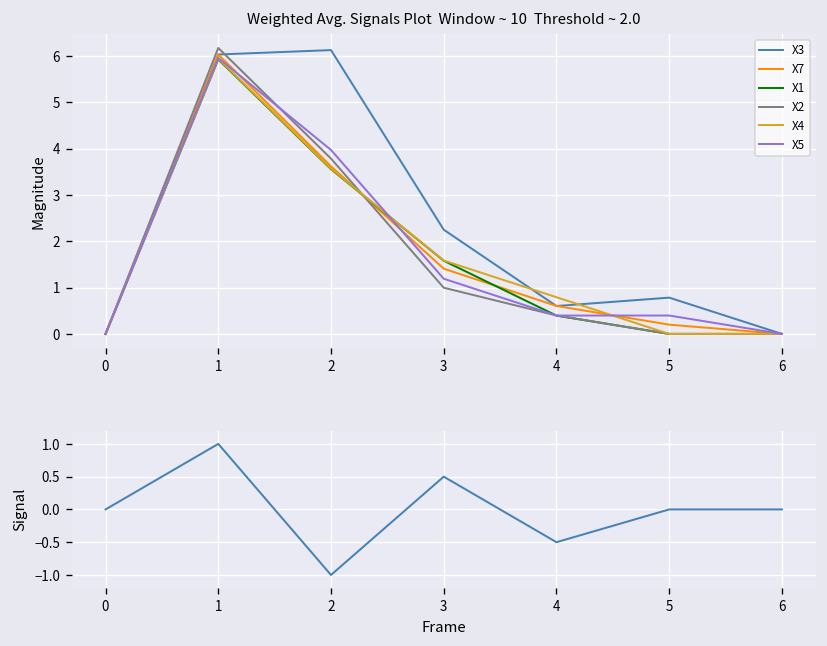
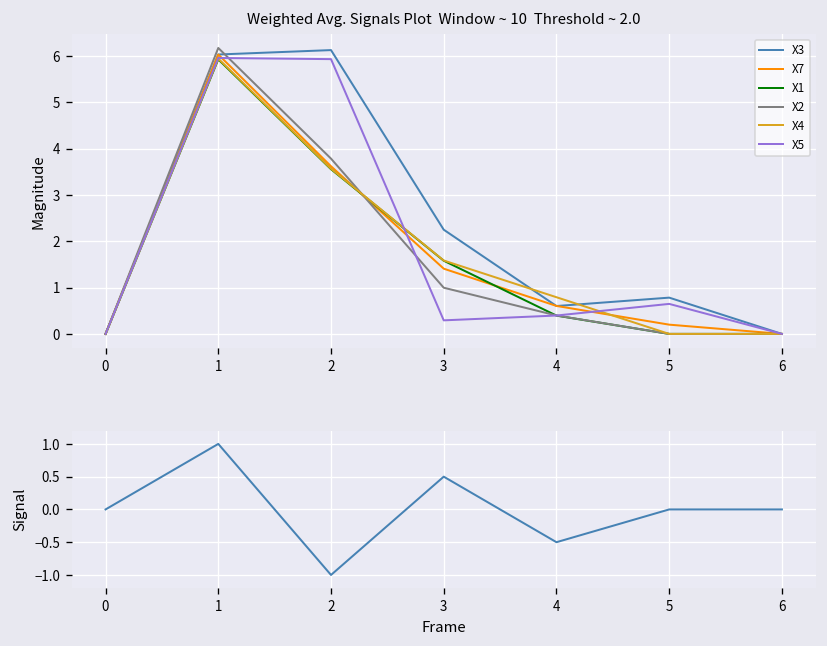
Weighted Avg. Signals Plot Window ~ 10 Threshold ~ 2.0, X5, 2: 4.0 -> 5.9
Weighted Avg. Signals Plot Window ~ 10 Threshold ~ 2.0, X5, 3: 1.2 -> 0.3
Weighted Avg. Signals Plot Window ~ 10 Threshold ~ 2.0, X5, 5: 0.4 -> 0.6
